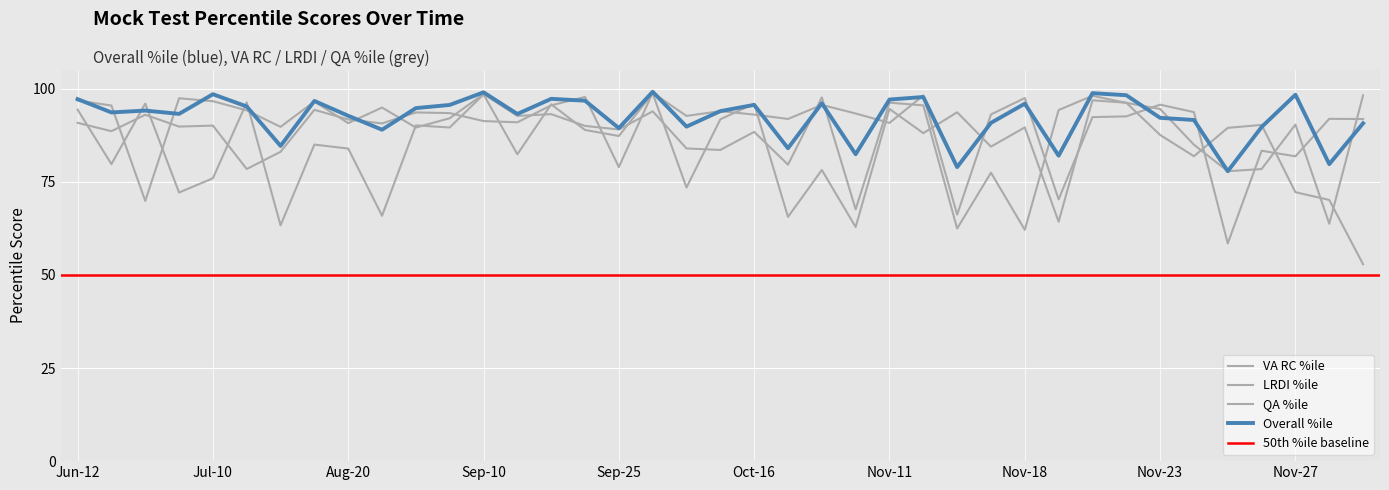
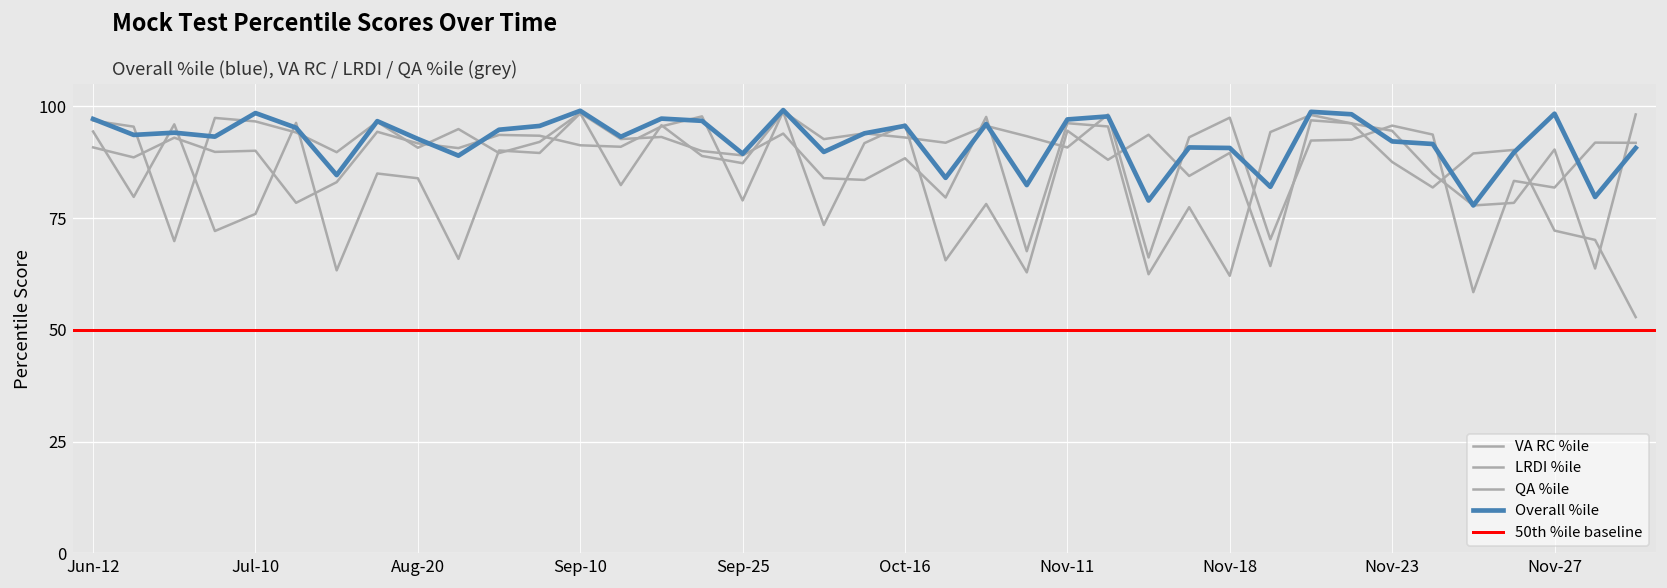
Overall %ile, Nov-18: 96 -> 91
